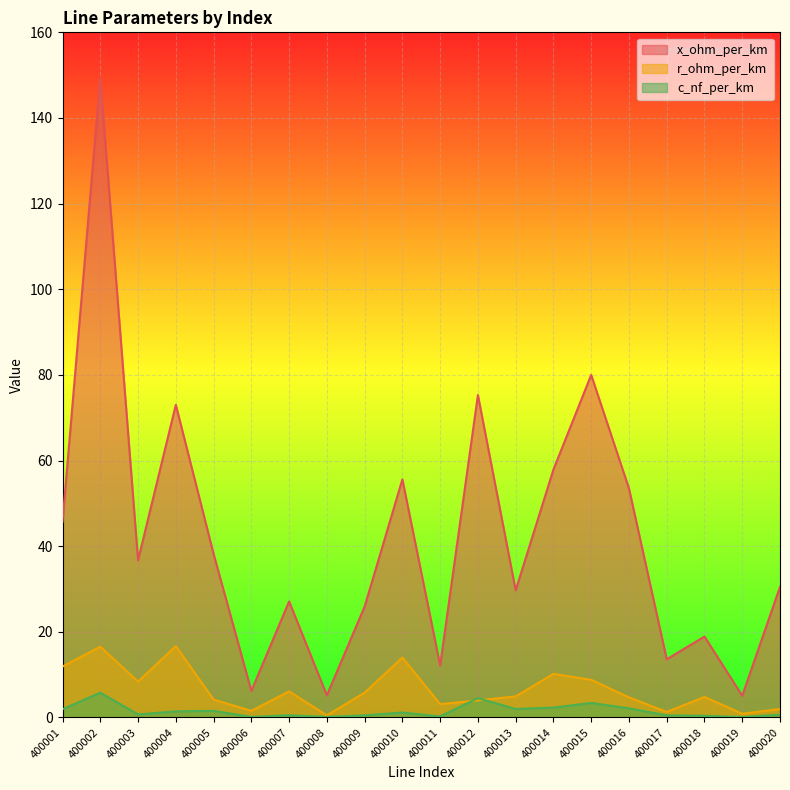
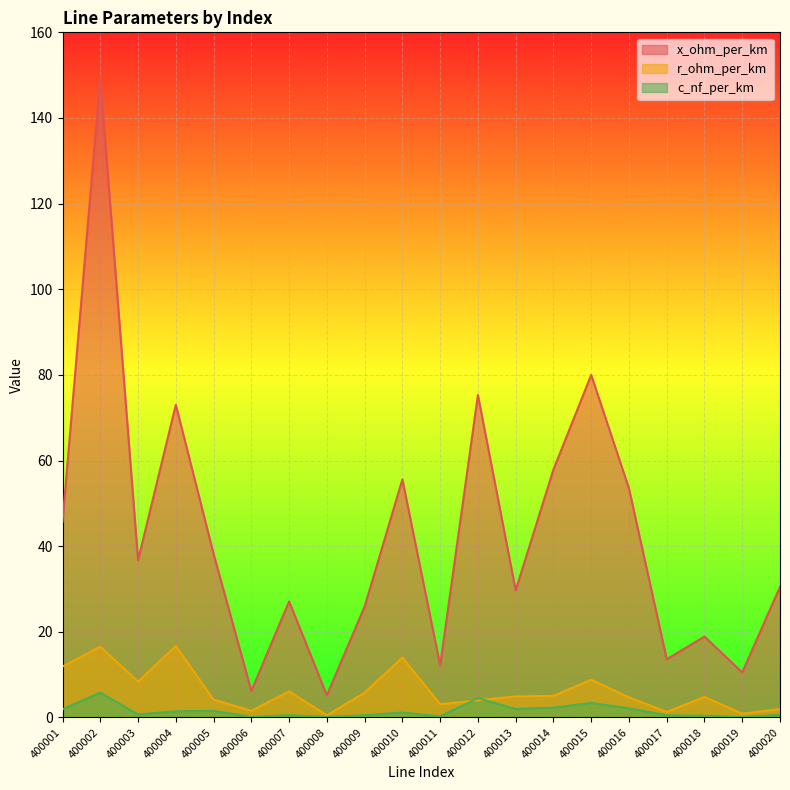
r_ohm_per_km, 400014: 10 -> 5
x_ohm_per_km, 400019: 5 -> 11
